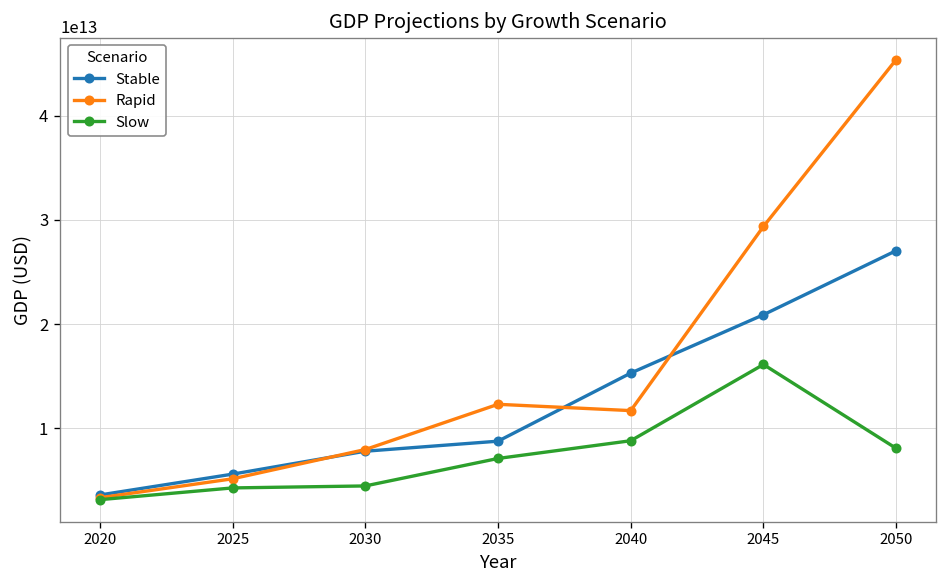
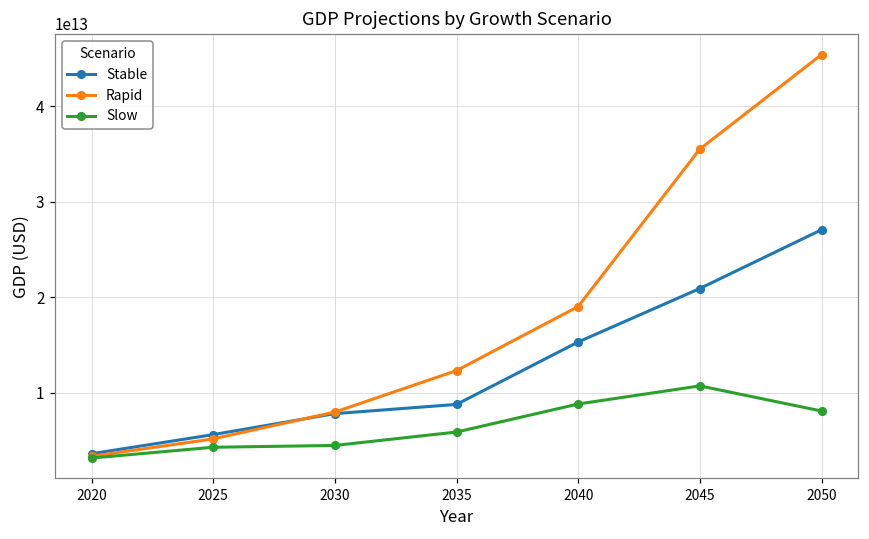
Slow, 2035: 7000000000000 -> 6000000000000
Rapid, 2040: 12000000000000 -> 19000000000000
Rapid, 2045: 29000000000000 -> 35000000000000
Slow, 2045: 16000000000000 -> 11000000000000
